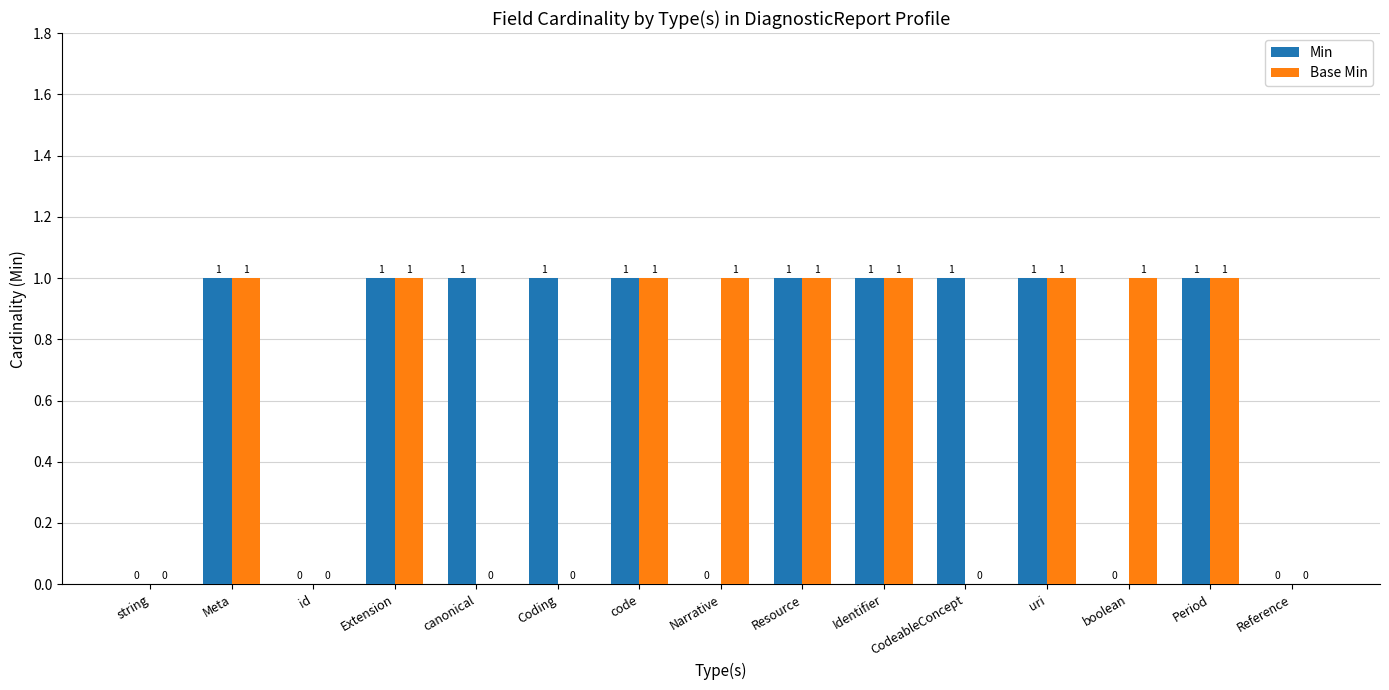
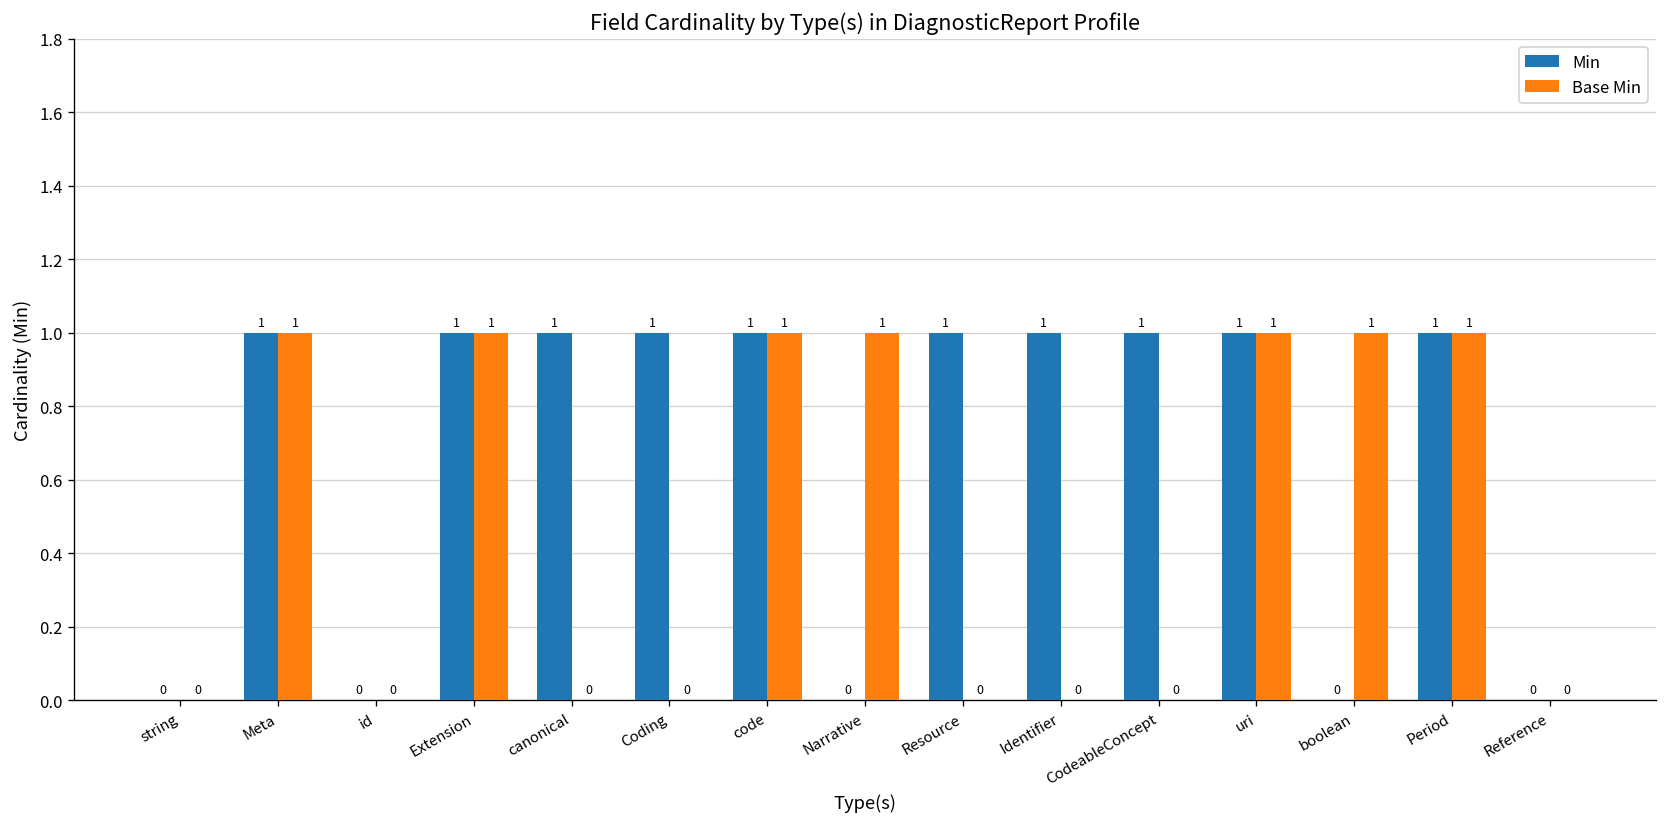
Base Min, Resource: 1 -> 0
Base Min, Identifier: 1 -> 0
